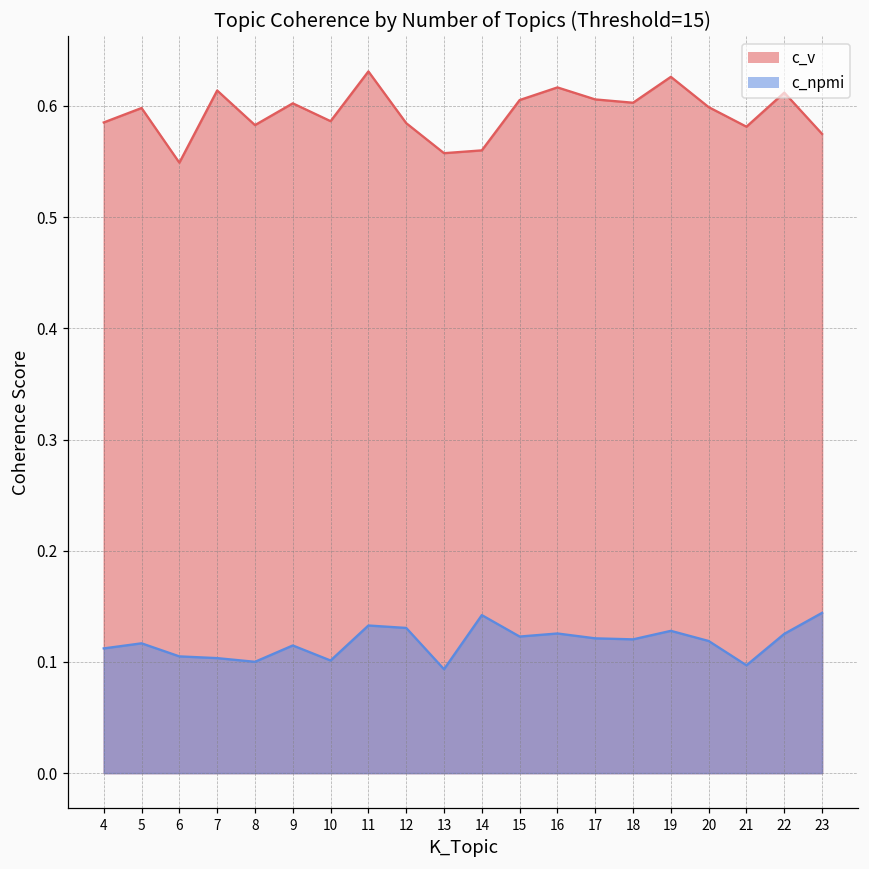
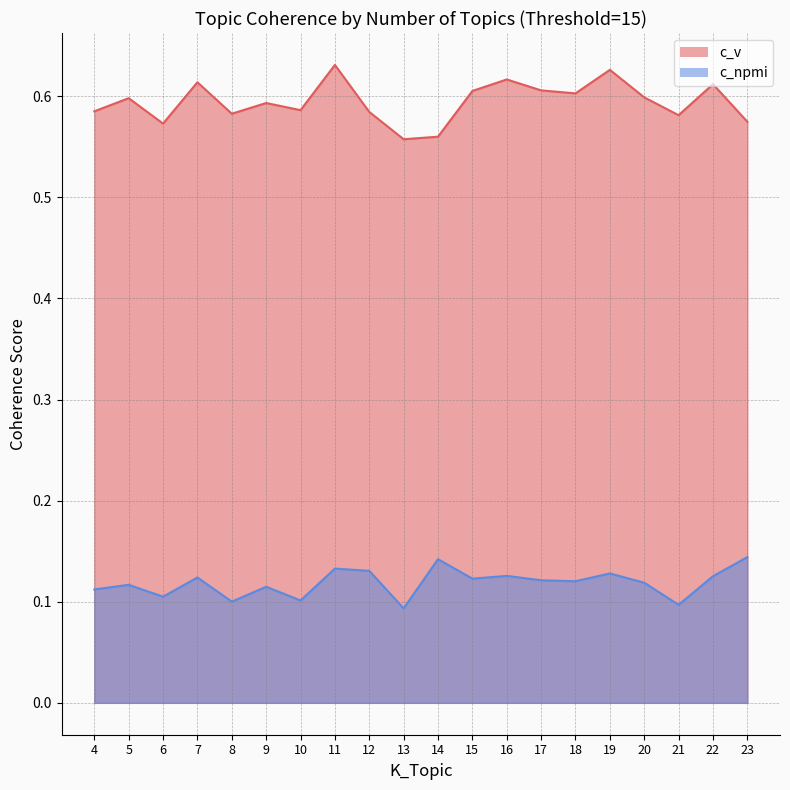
c_v, 6: 0.549 -> 0.573
c_npmi, 7: 0.103 -> 0.124
c_v, 9: 0.602 -> 0.593
